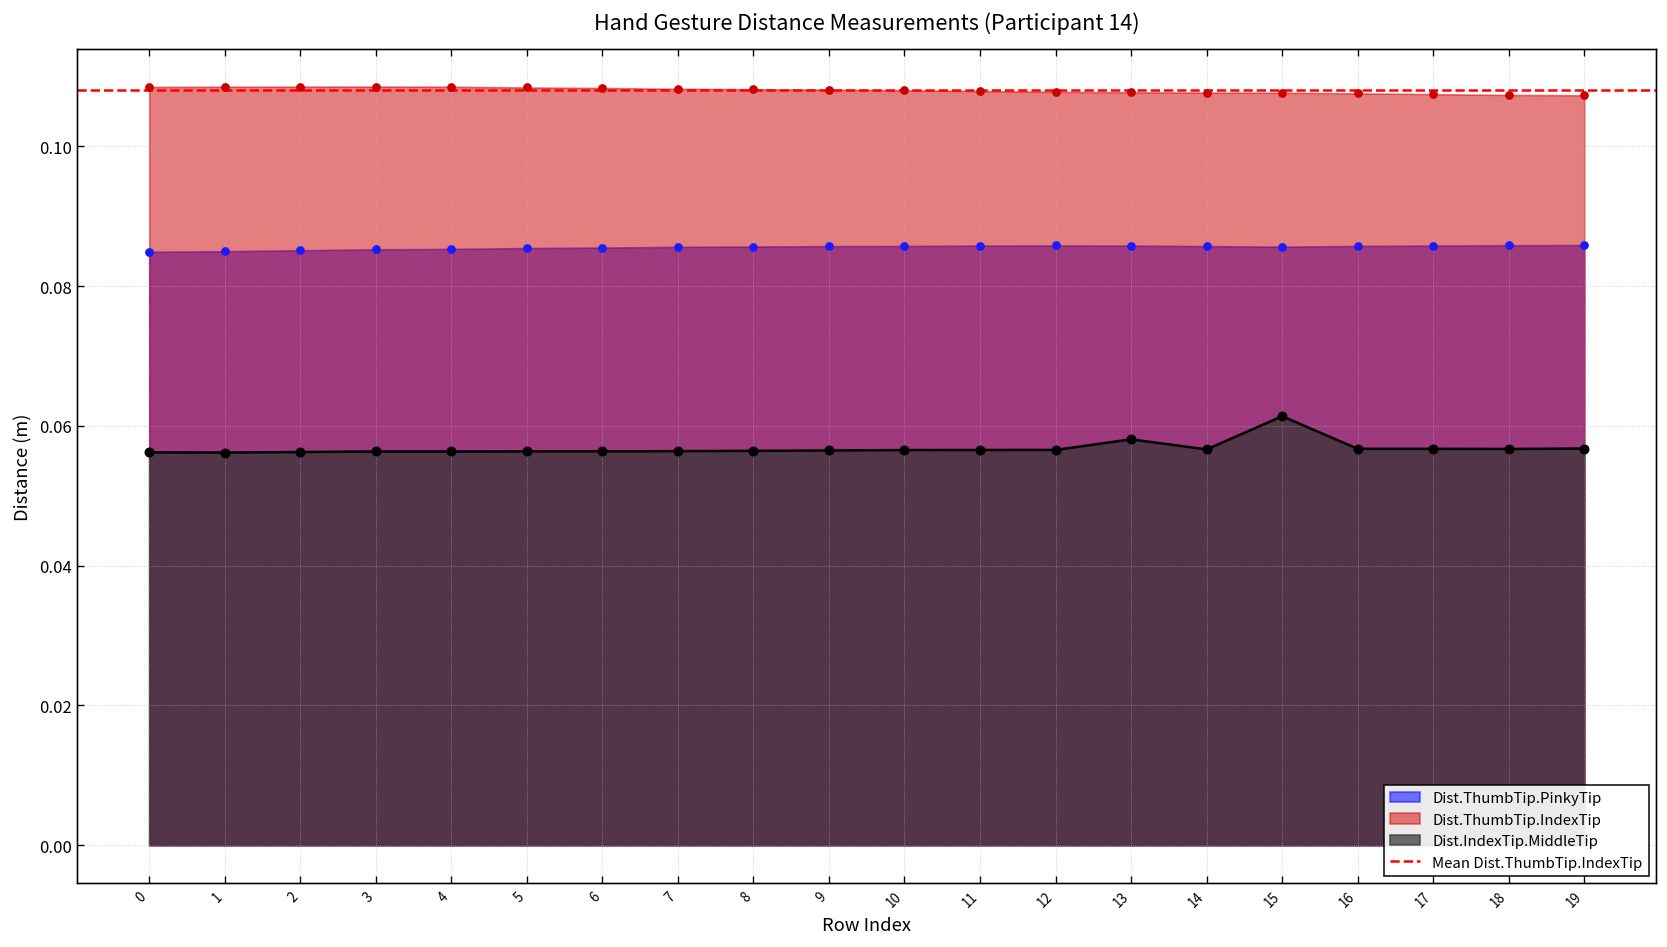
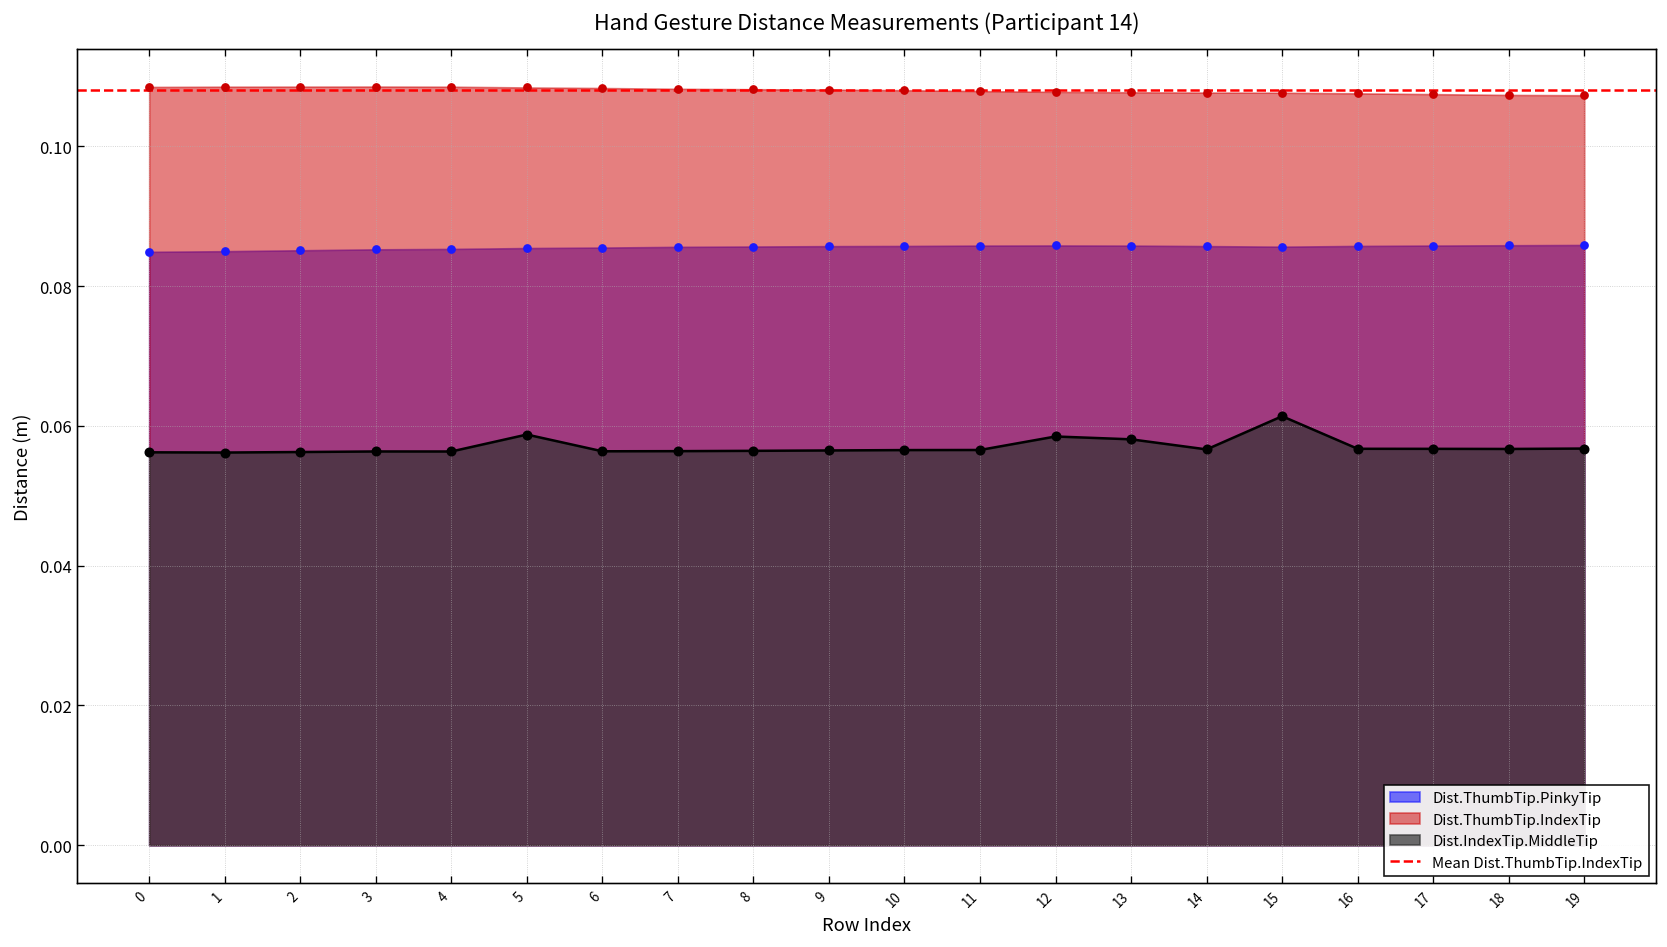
Dist.IndexTip.MiddleTip, 5: 0.056 -> 0.059
Dist.IndexTip.MiddleTip, 12: 0.057 -> 0.058
